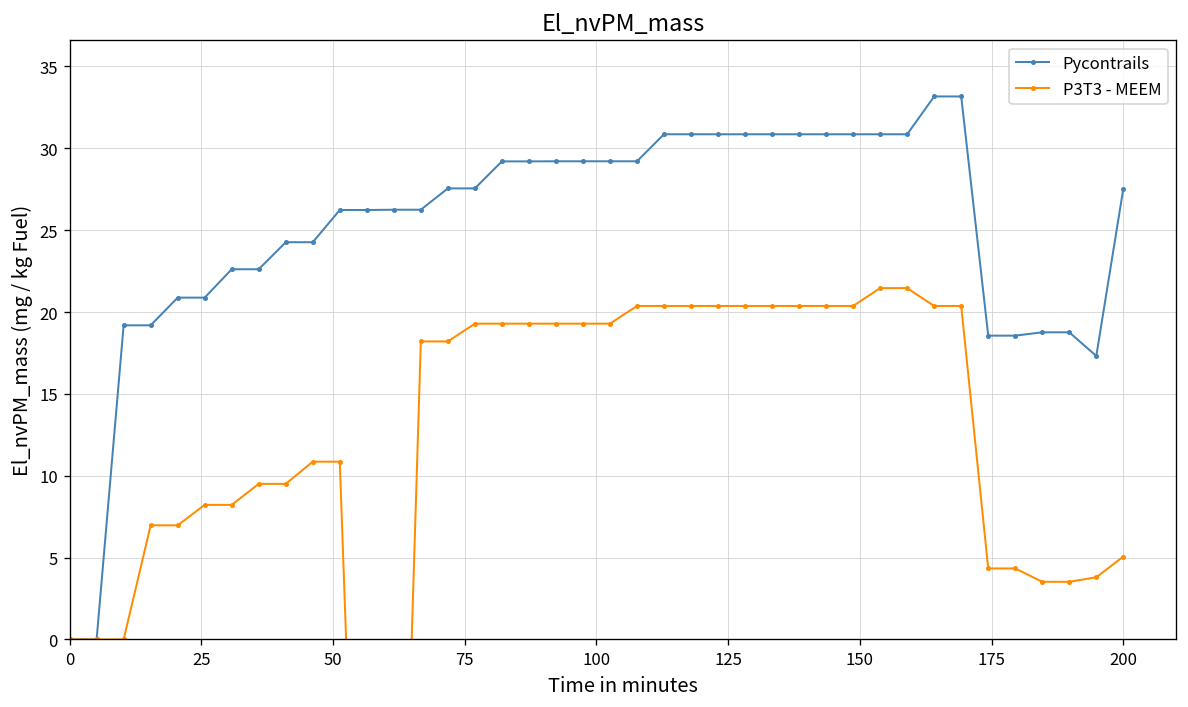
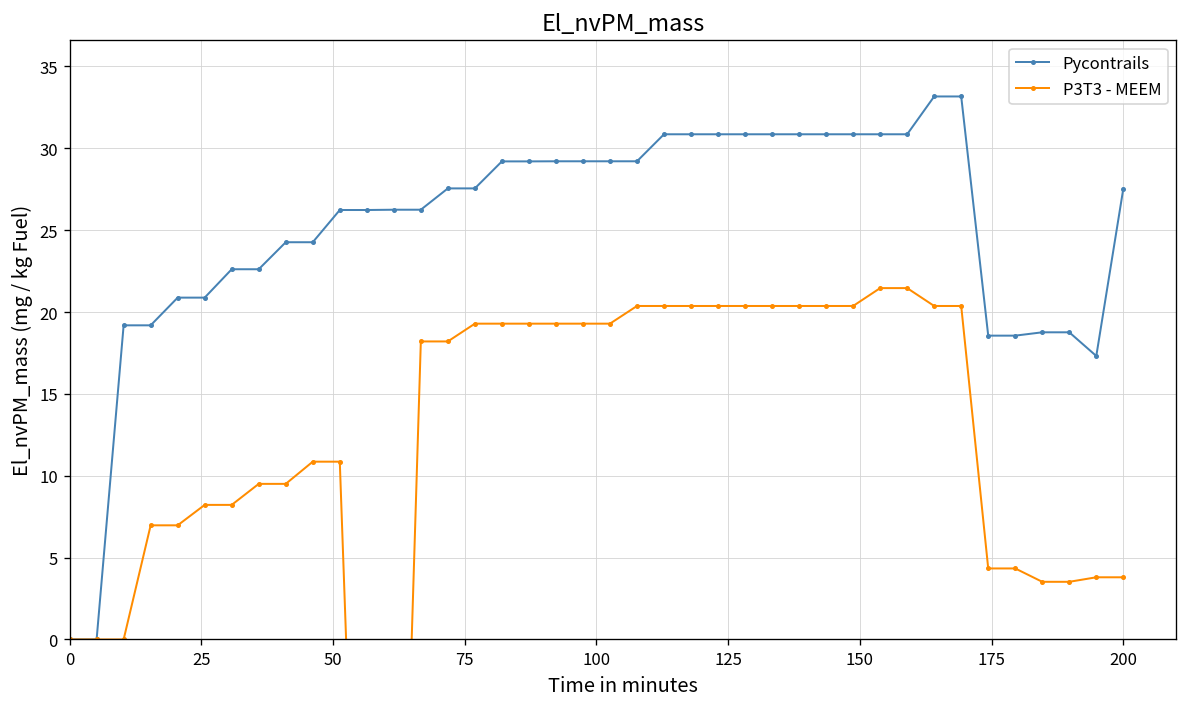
P3T3 - MEEM, 200: 5.1 -> 3.8
